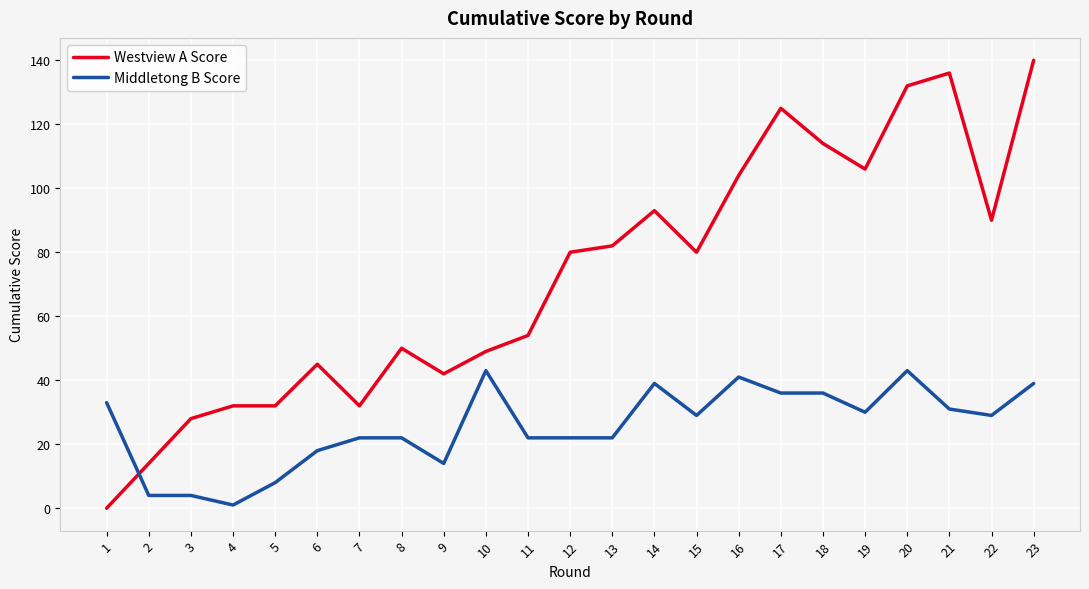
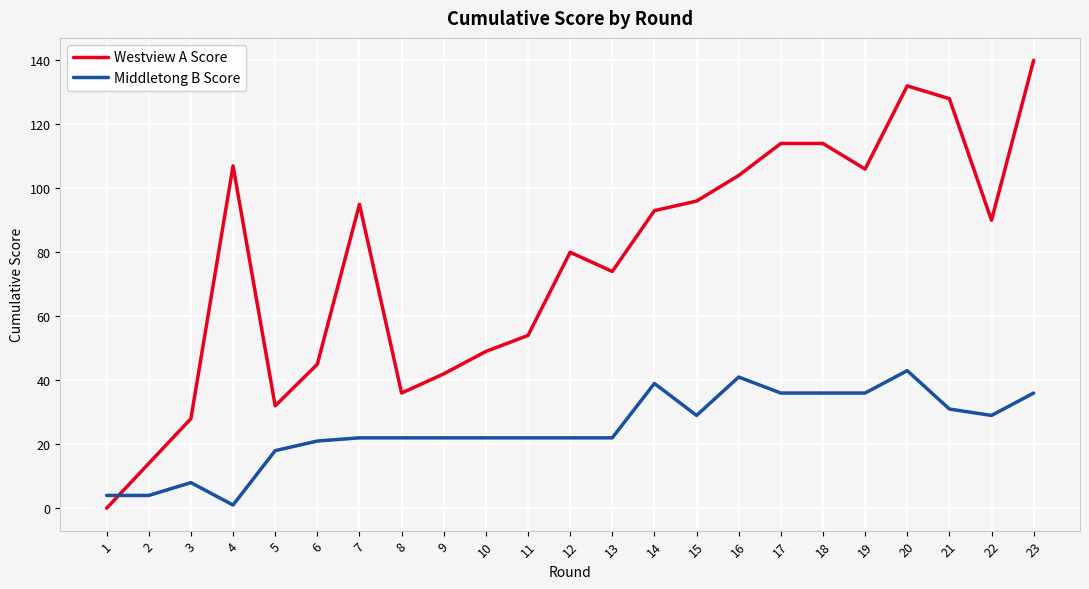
Middletong B Score, 1: 33 -> 4
Middletong B Score, 3: 4 -> 8
Westview A Score, 4: 32 -> 107
Middletong B Score, 5: 8 -> 18
Middletong B Score, 6: 18 -> 21
Westview A Score, 7: 32 -> 95
Westview A Score, 8: 50 -> 36
Middletong B Score, 9: 14 -> 22
Middletong B Score, 10: 43 -> 22
Westview A Score, 13: 82 -> 74
Westview A Score, 15: 80 -> 96
Westview A Score, 17: 125 -> 114
Middletong B Score, 19: 30 -> 36
Westview A Score, 21: 136 -> 128
Middletong B Score, 23: 39 -> 36
